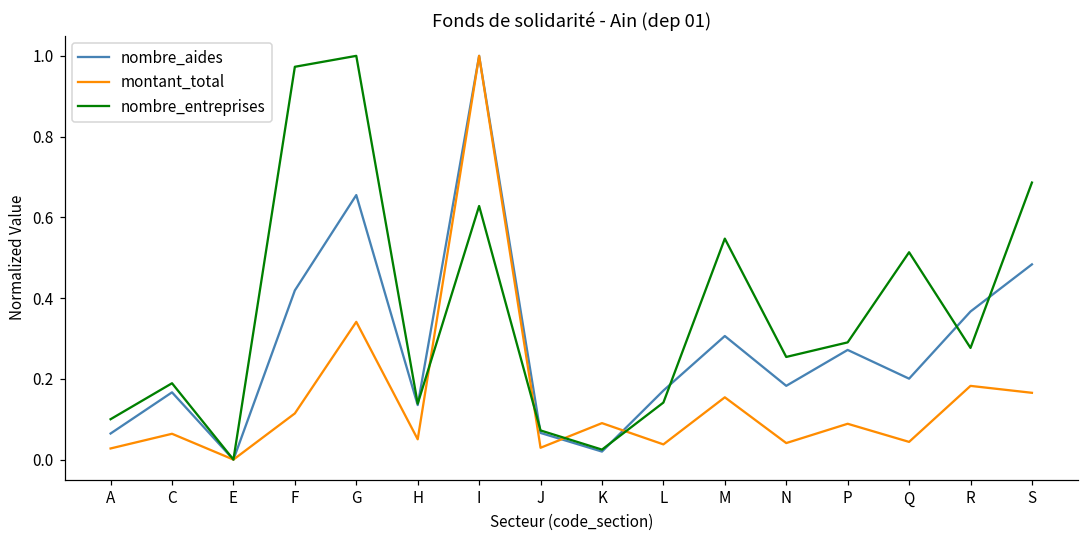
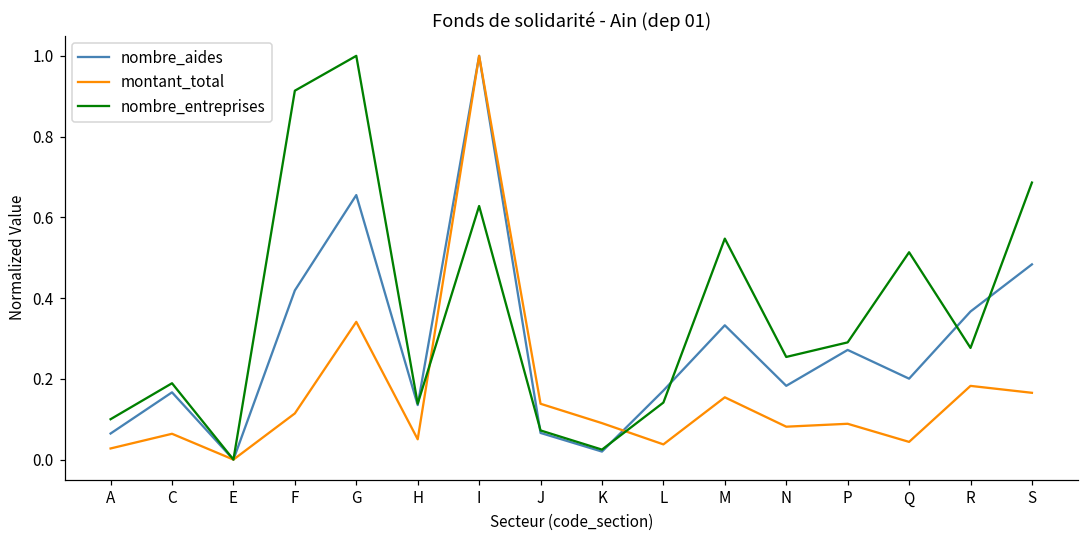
nombre_entreprises, F: 0.97 -> 0.91
montant_total, J: 0.03 -> 0.14
nombre_aides, M: 0.31 -> 0.33
montant_total, N: 0.04 -> 0.08
